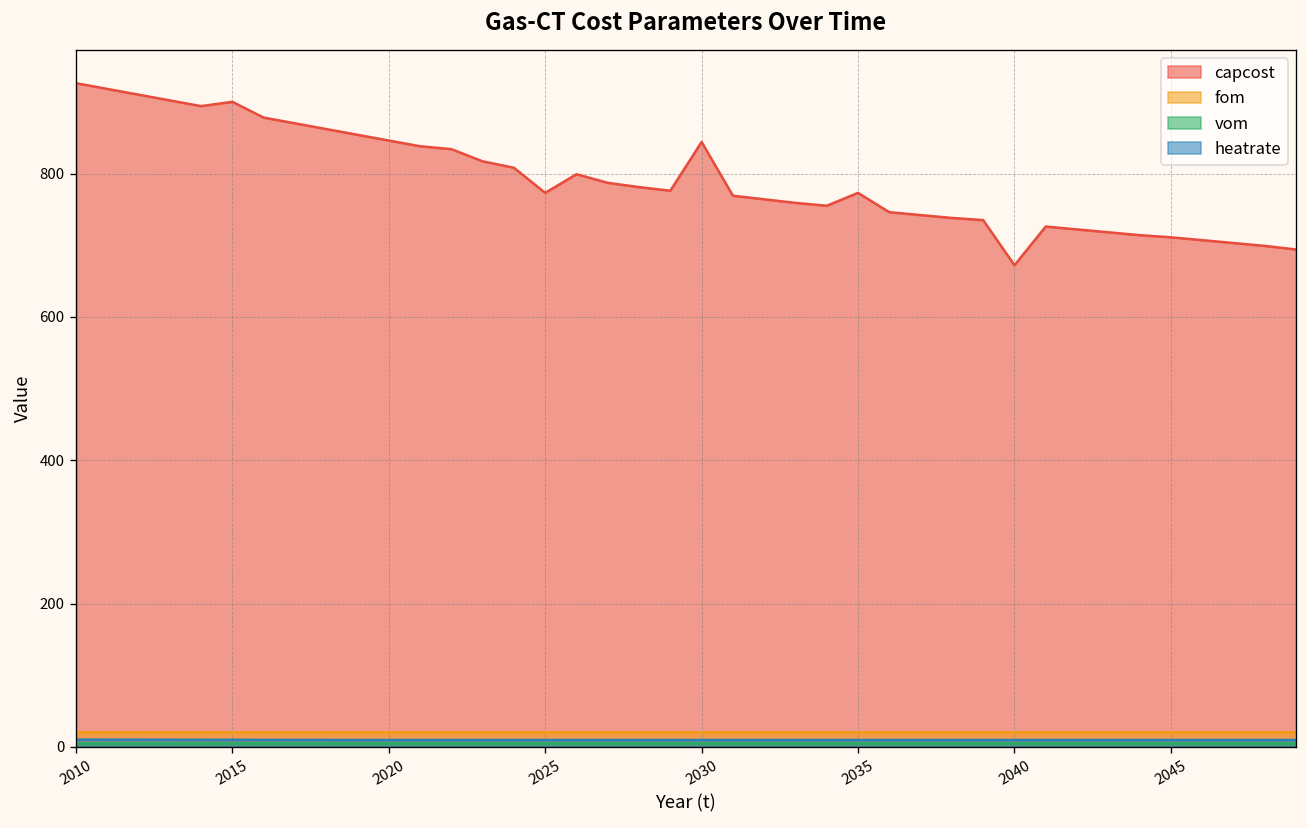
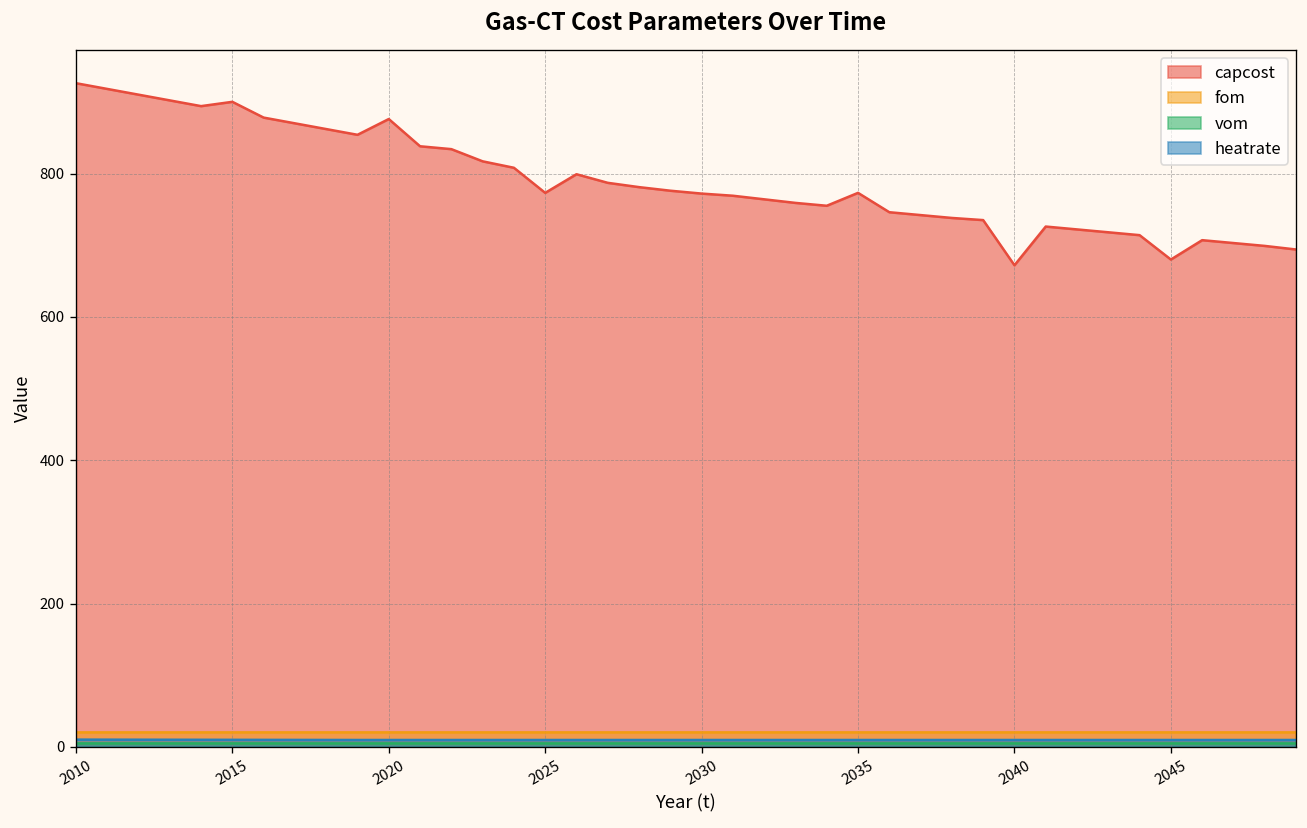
capcost, 2020: 850 -> 880
capcost, 2030: 840 -> 770
capcost, 2045: 710 -> 680
